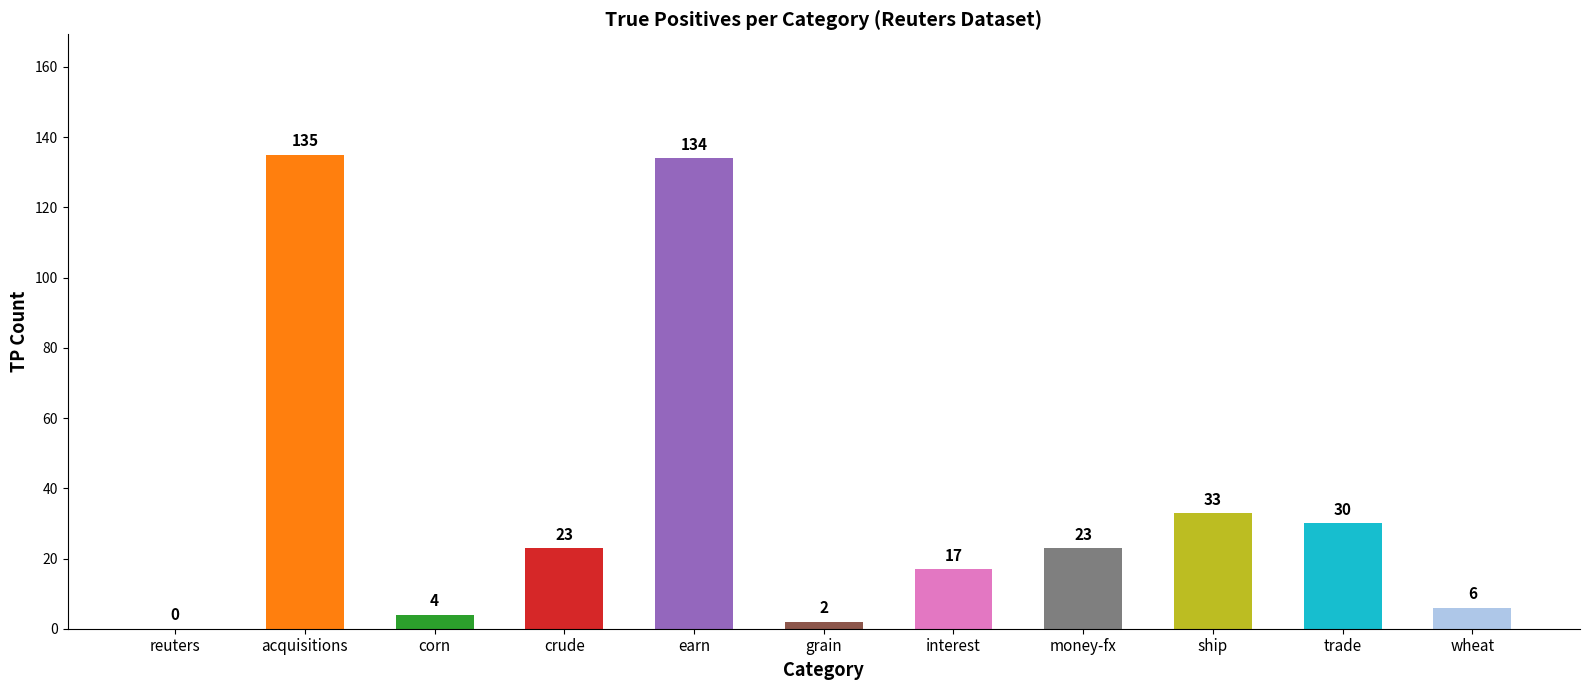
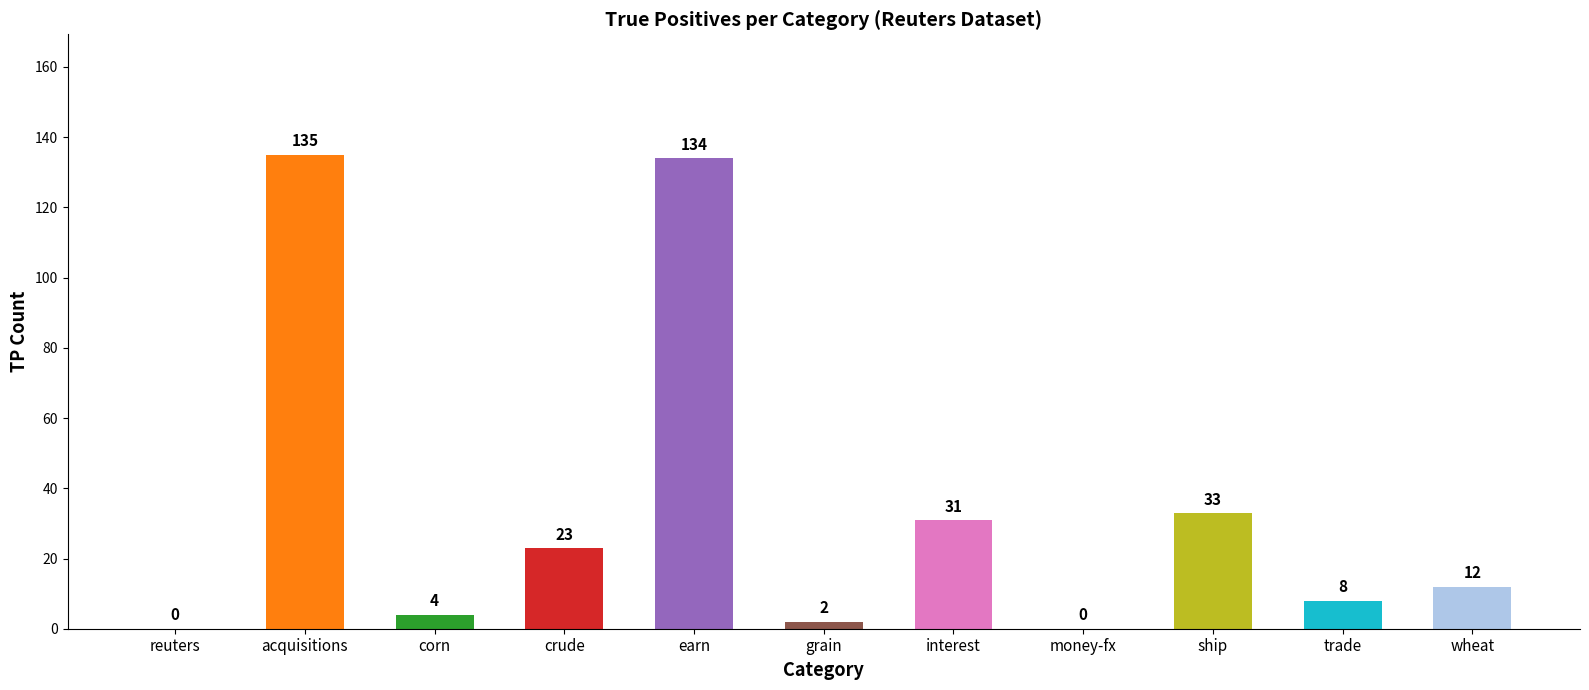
interest: 17 -> 31
money-fx: 23 -> 0
trade: 30 -> 8
wheat: 6 -> 12
